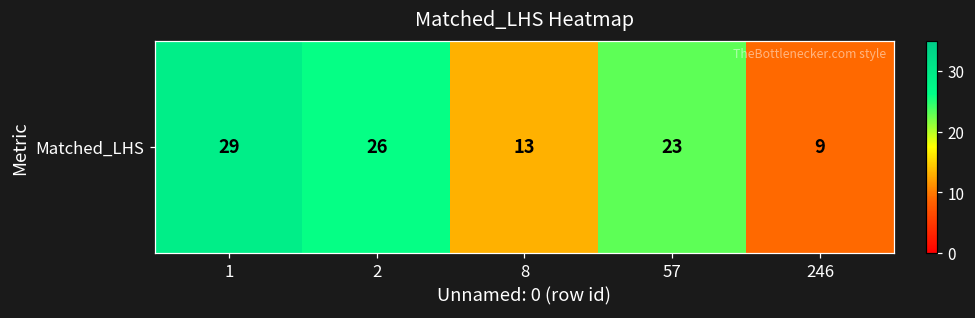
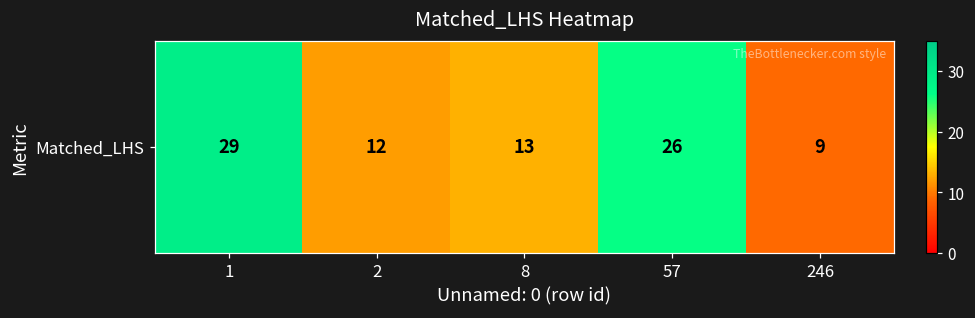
Matched_LHS, 2: 26 -> 12
Matched_LHS, 57: 23 -> 26
